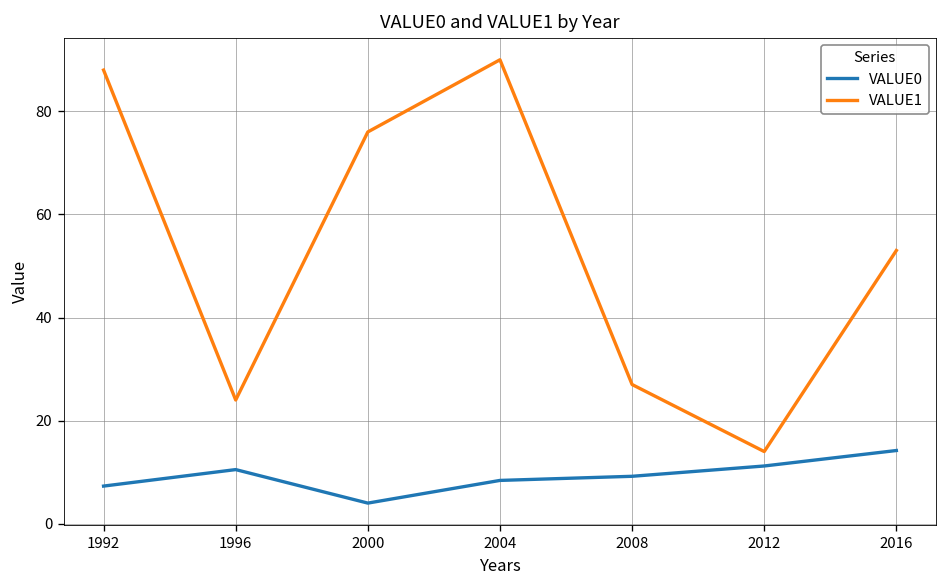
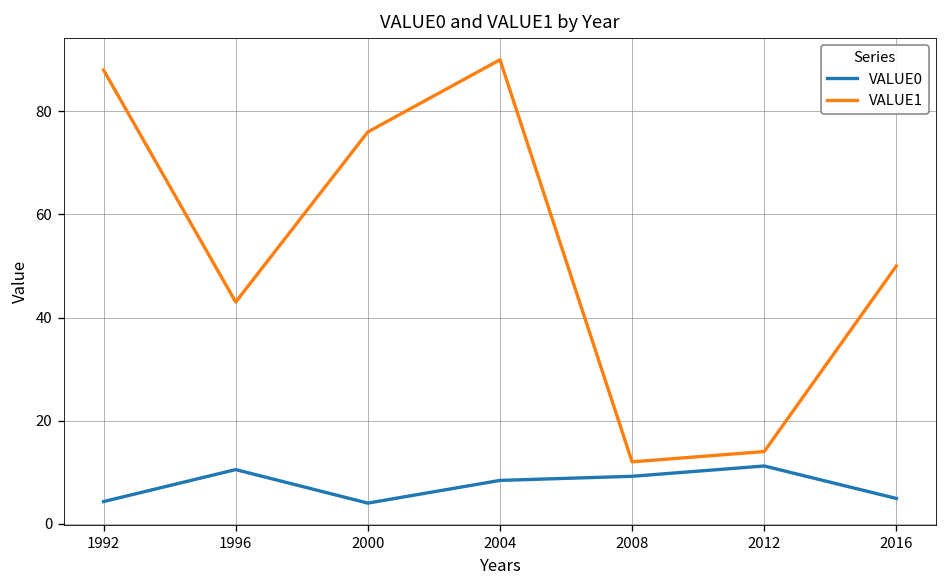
VALUE0, 1992: 7 -> 4
VALUE1, 1996: 24 -> 43
VALUE1, 2008: 27 -> 12
VALUE0, 2016: 14 -> 5
VALUE1, 2016: 53 -> 50
